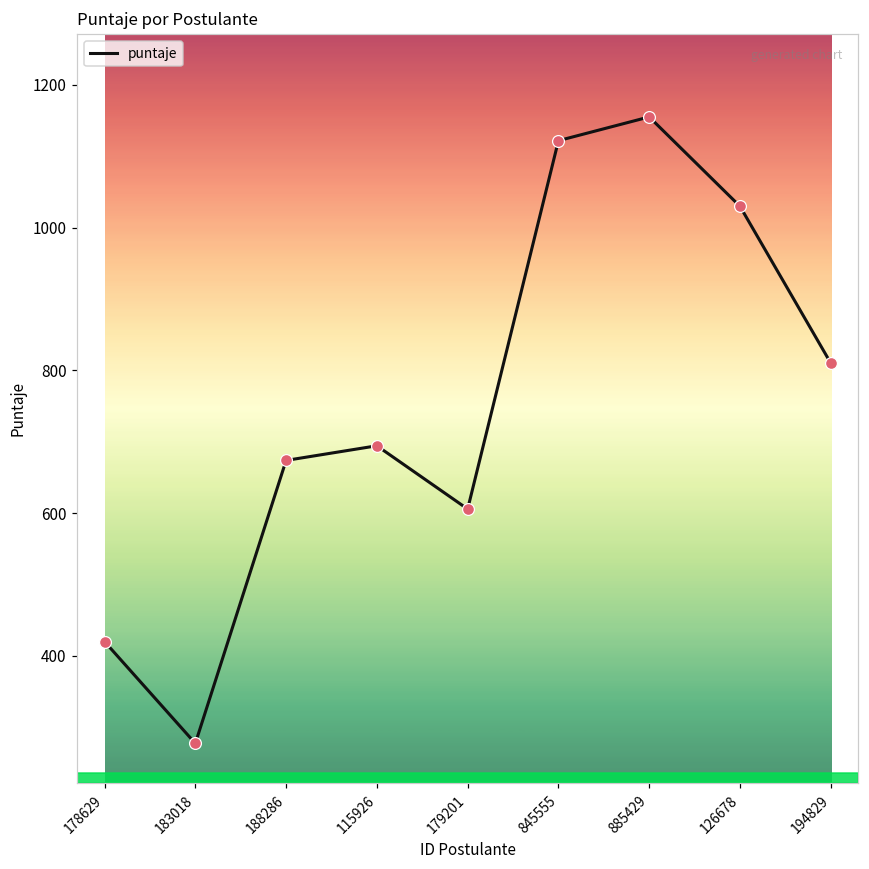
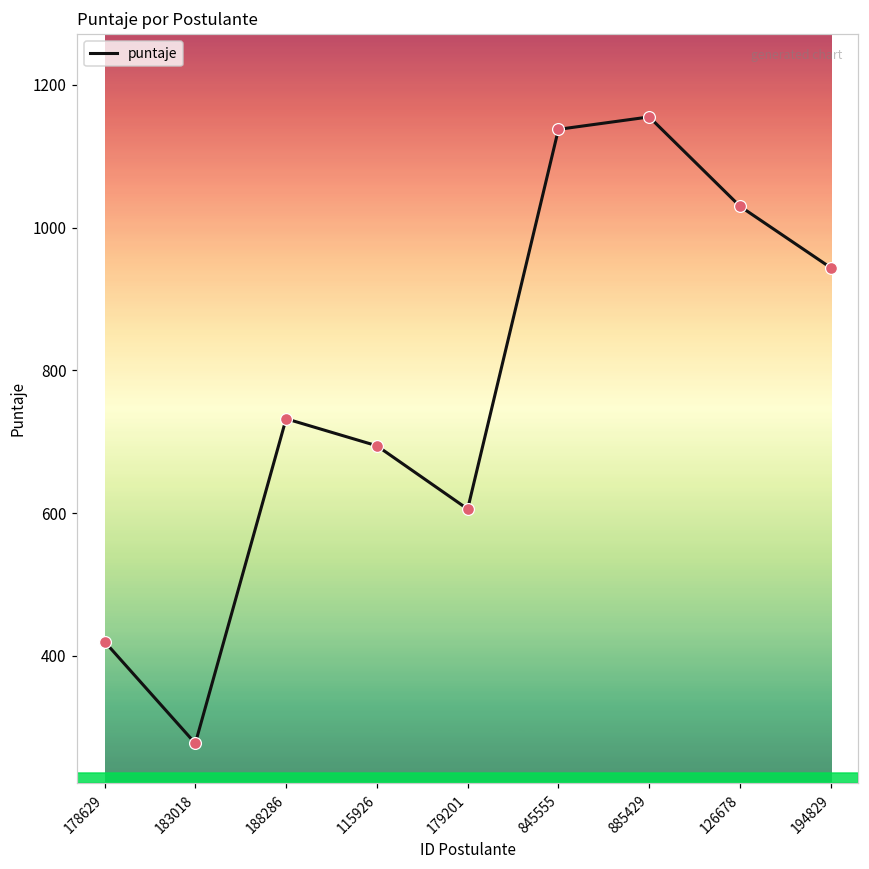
188286: 670 -> 730
845555: 1120 -> 1140
194829: 810 -> 940
